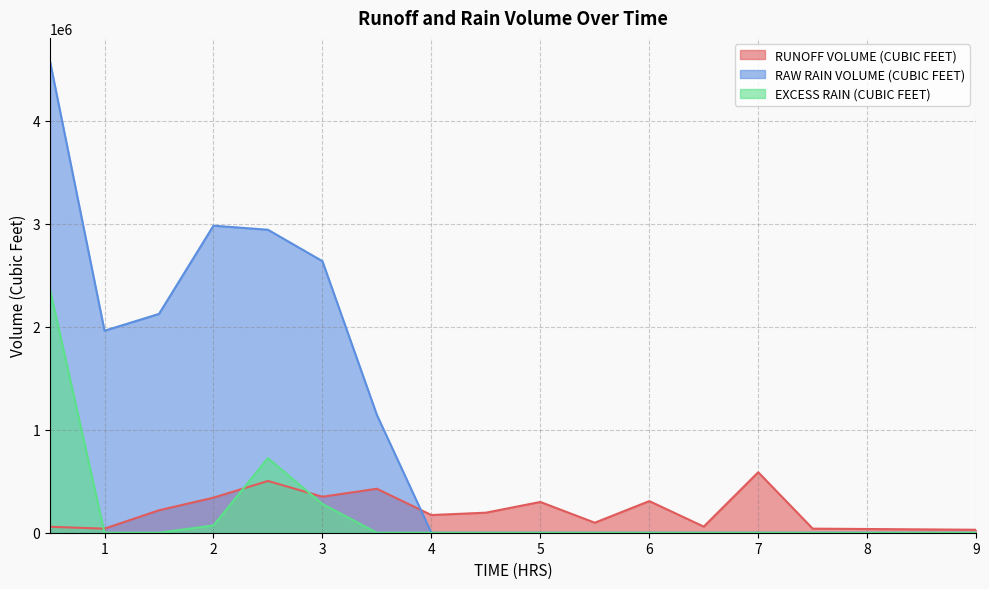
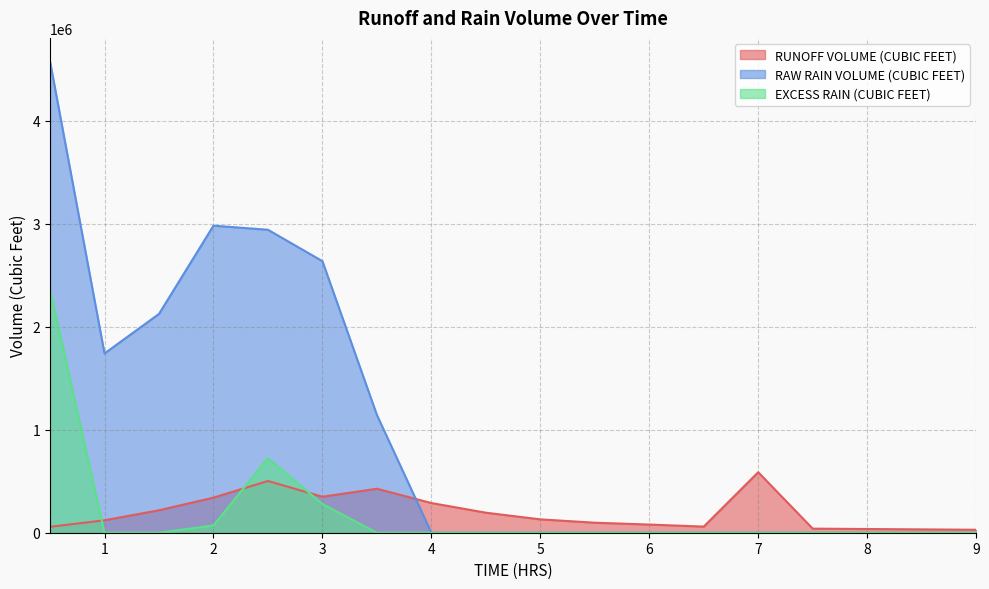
RUNOFF VOLUME (CUBIC FEET), 1: 40000 -> 120000
RAW RAIN VOLUME (CUBIC FEET), 1: 1960000 -> 1740000
RUNOFF VOLUME (CUBIC FEET), 4: 170000 -> 290000
RUNOFF VOLUME (CUBIC FEET), 5: 300000 -> 130000
RUNOFF VOLUME (CUBIC FEET), 6: 310000 -> 80000
